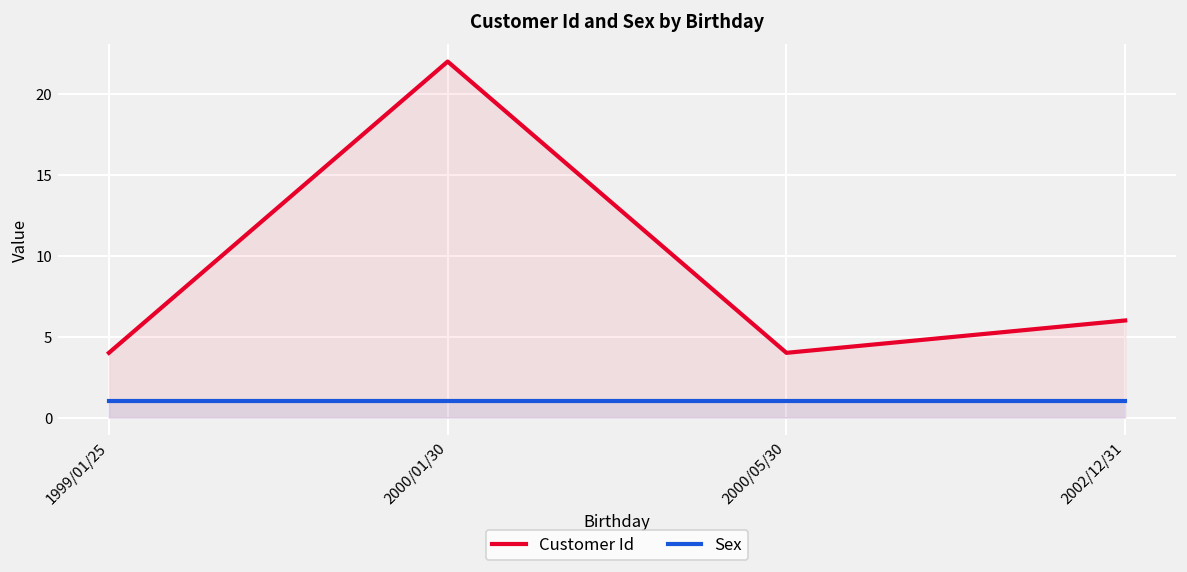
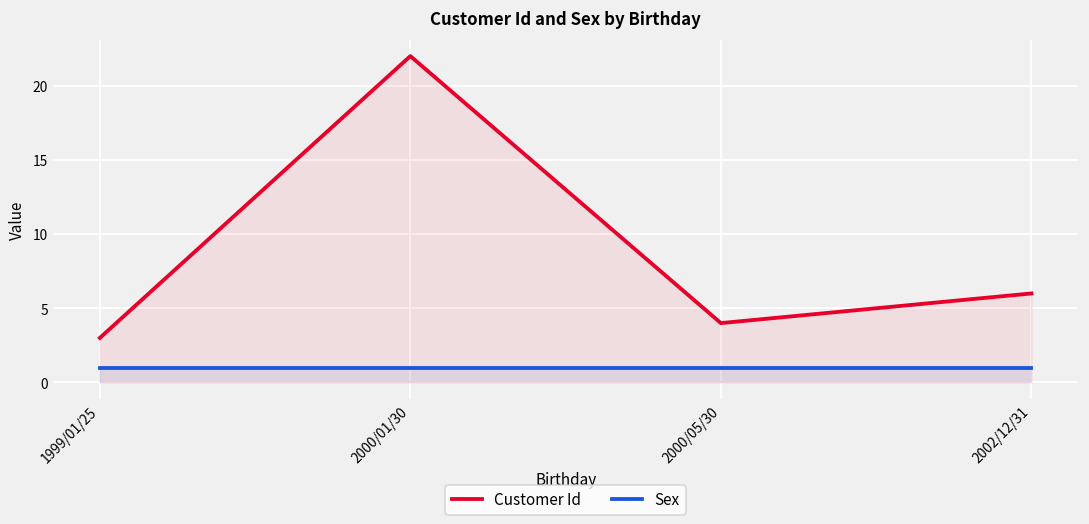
Customer Id, 1999/01/25: 4 -> 3
